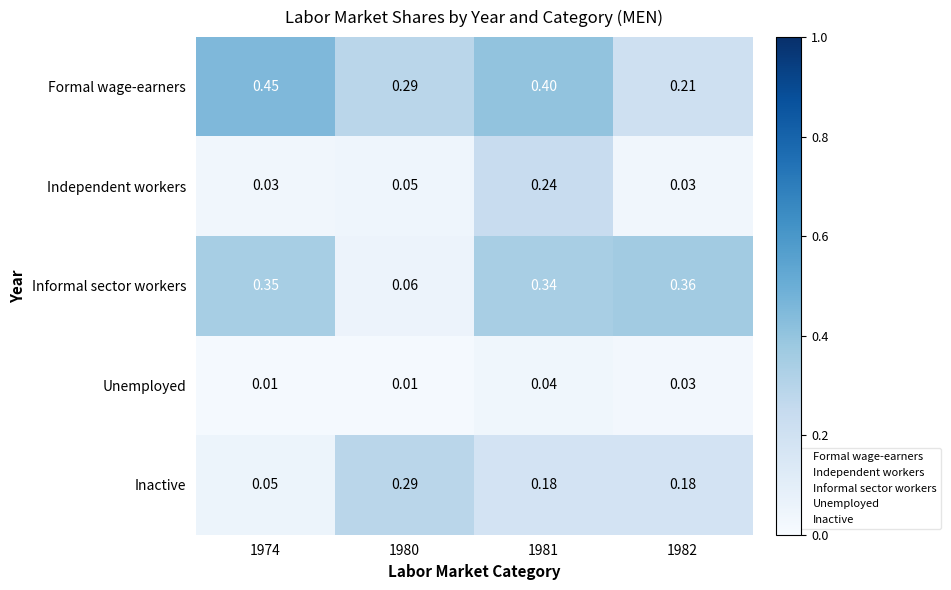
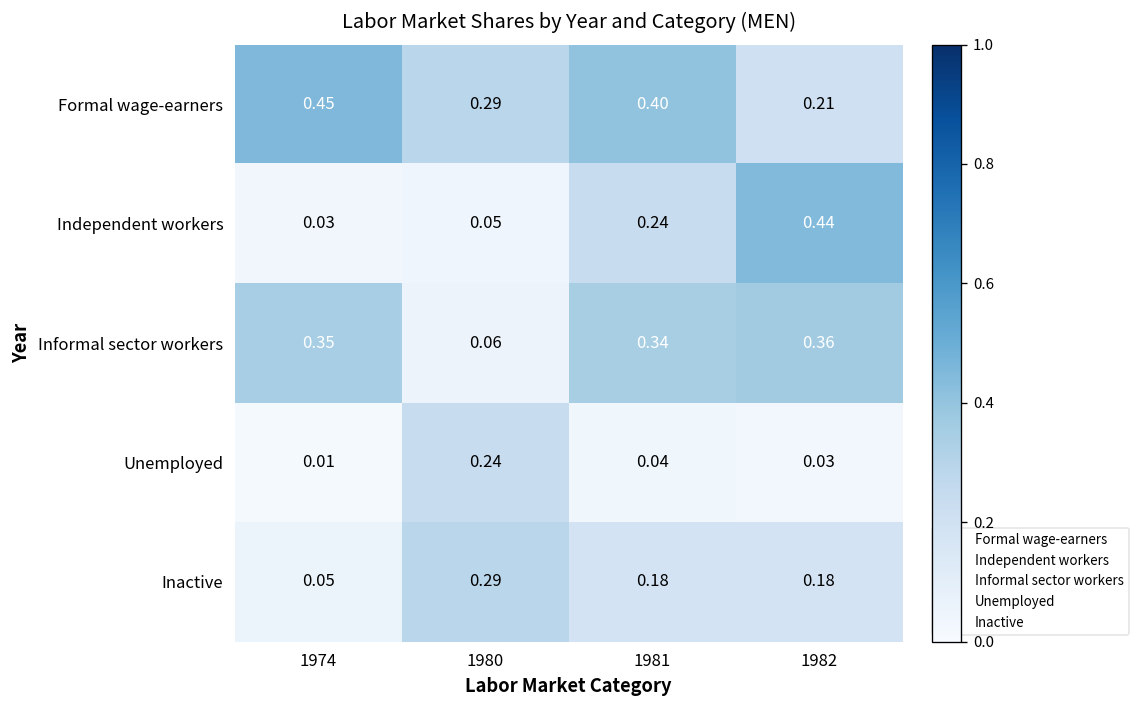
Independent workers, 1982: 0.03 -> 0.44
Unemployed, 1980: 0.01 -> 0.24
